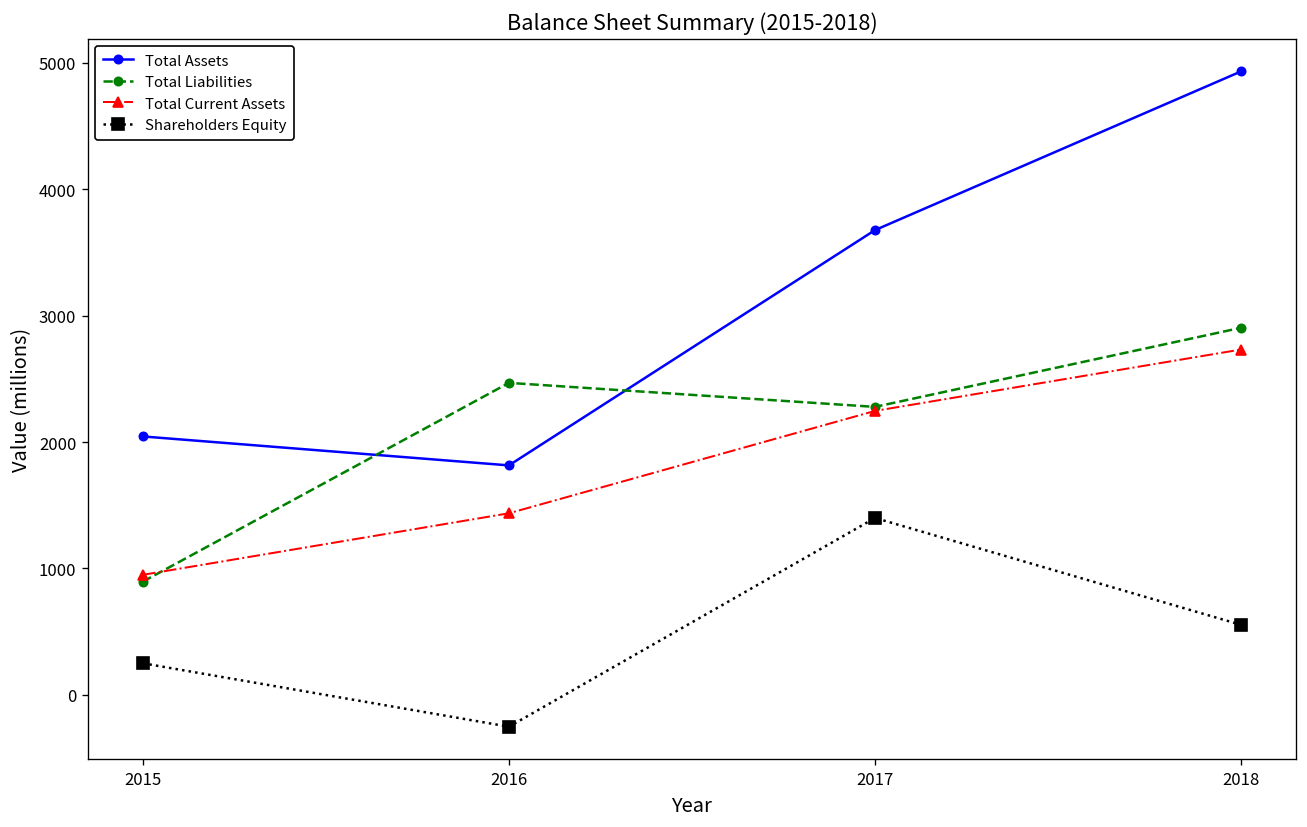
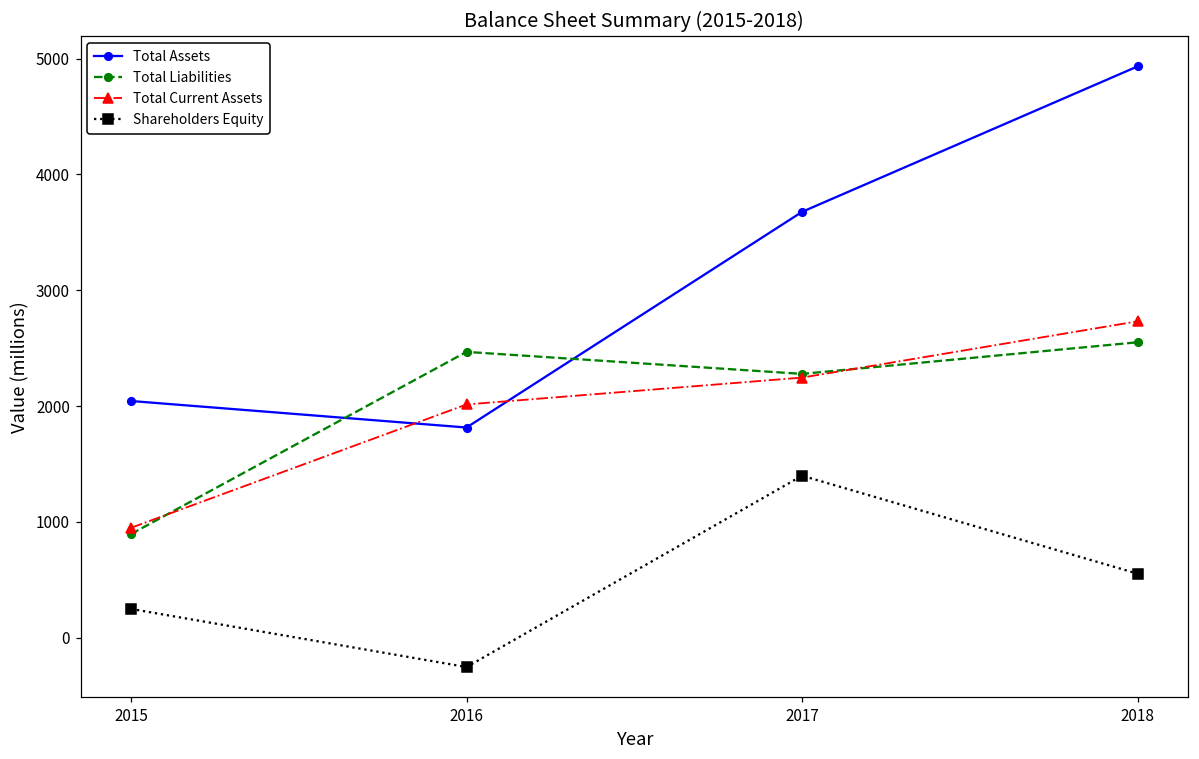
Total Current Assets, 2016: 1440 -> 2010
Total Liabilities, 2018: 2900 -> 2550
